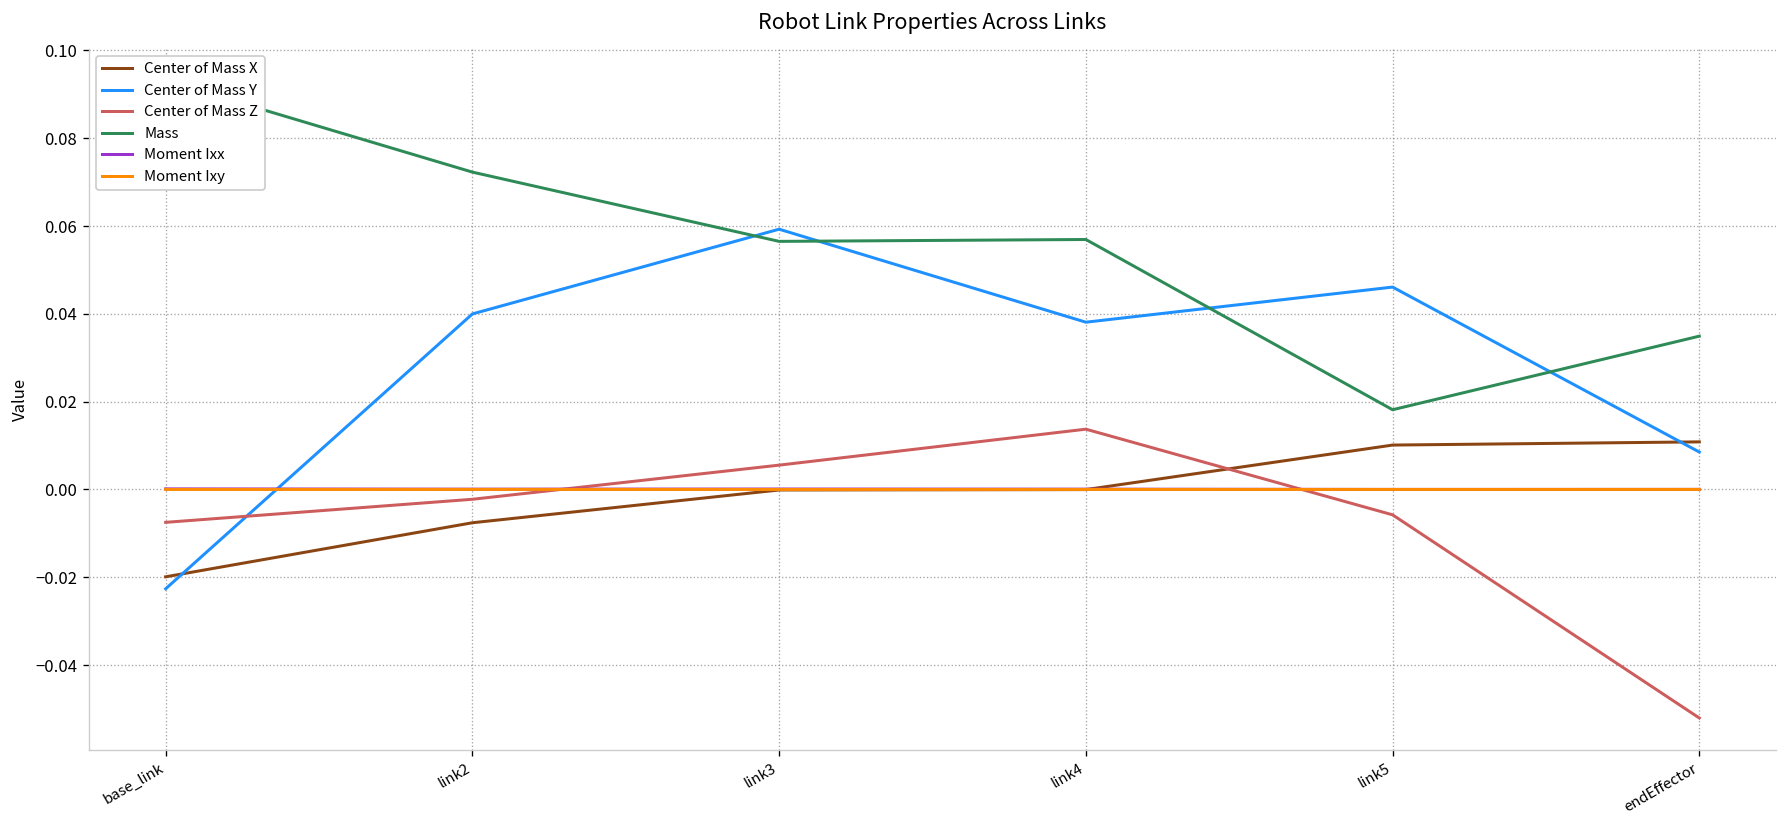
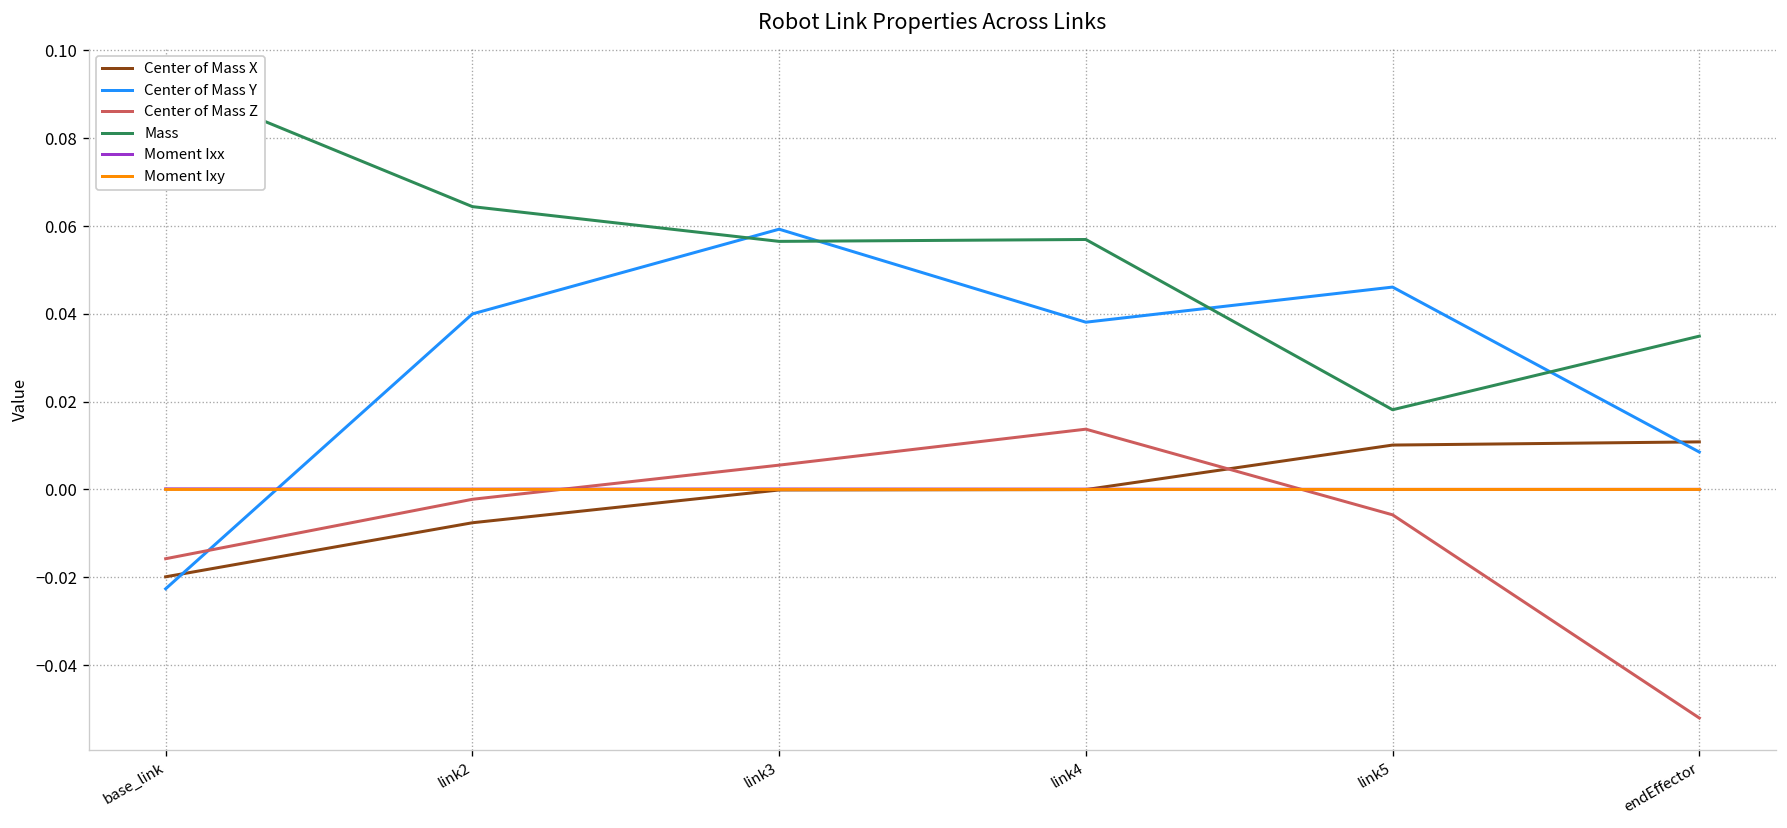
Center of Mass Z, base_link: -0.007 -> -0.016
Mass, link2: 0.072 -> 0.064
